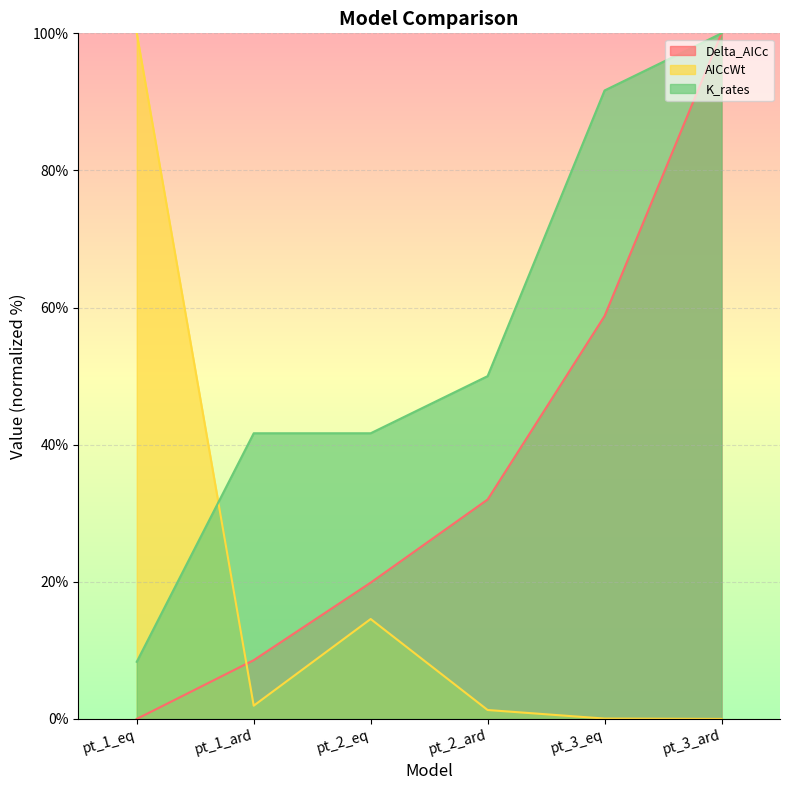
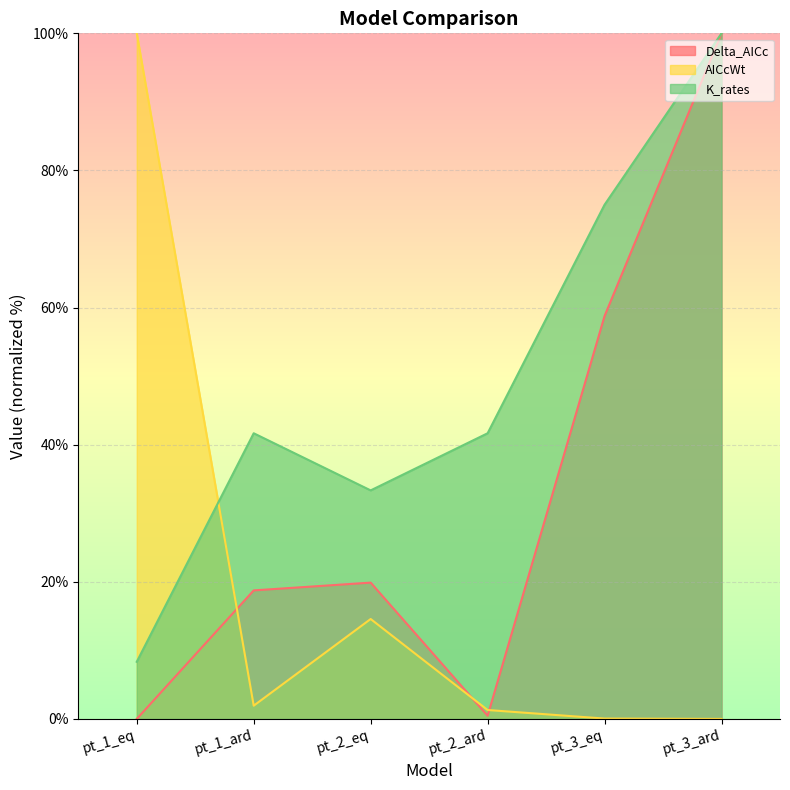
Delta_AICc, pt_1_ard: 9% -> 19%
K_rates, pt_2_eq: 42% -> 33%
Delta_AICc, pt_2_ard: 32% -> 0%
K_rates, pt_2_ard: 50% -> 42%
K_rates, pt_3_eq: 92% -> 75%
